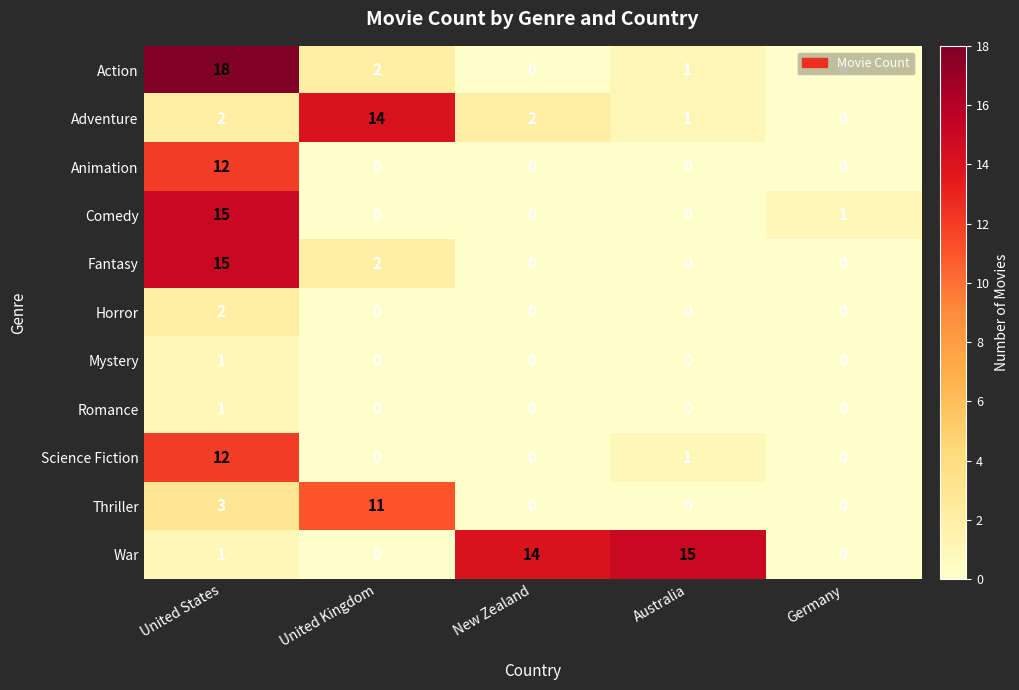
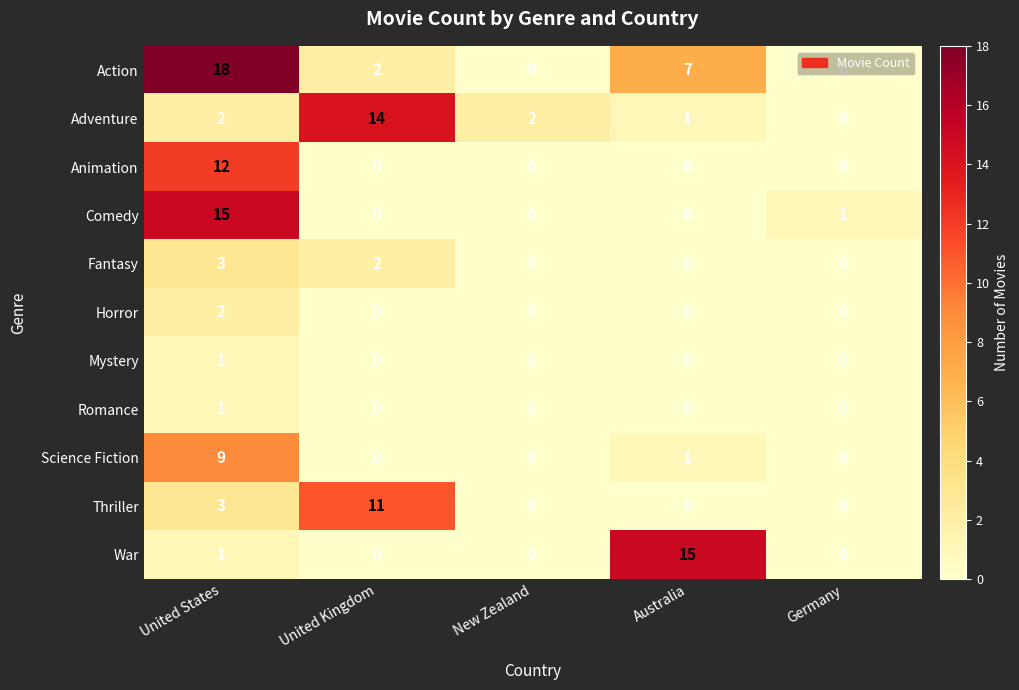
Action, Australia: 1 -> 7
Fantasy, United States: 15 -> 3
Science Fiction, United States: 12 -> 9
War, New Zealand: 14 -> 0
